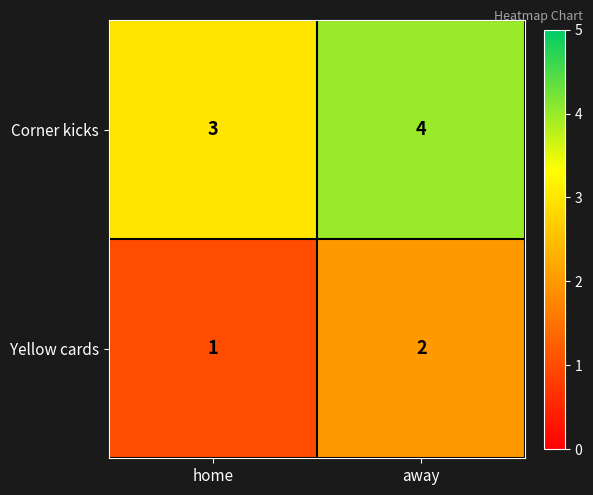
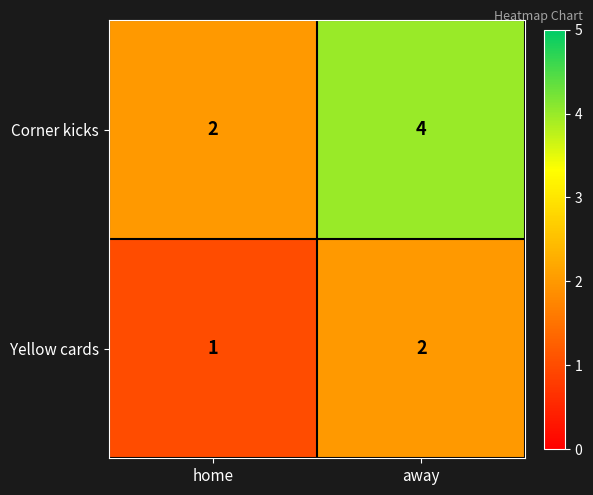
Corner kicks, home: 3 -> 2
